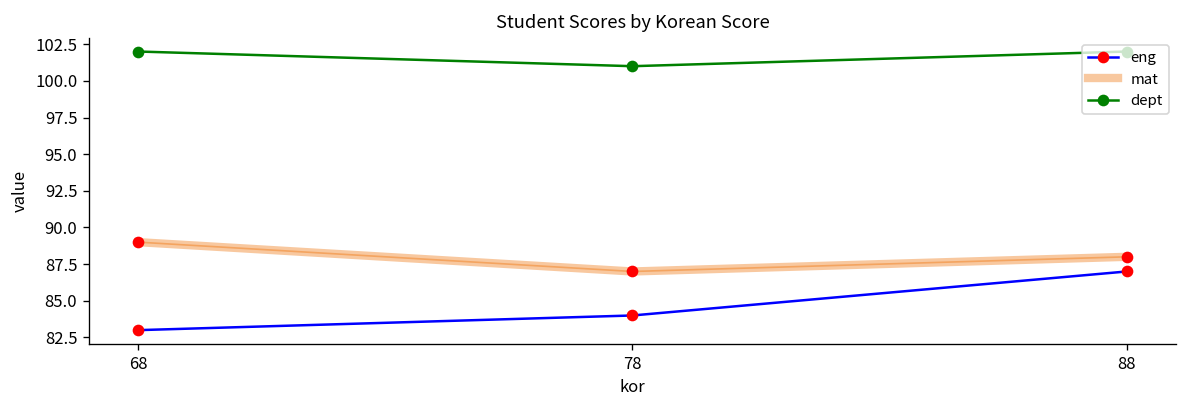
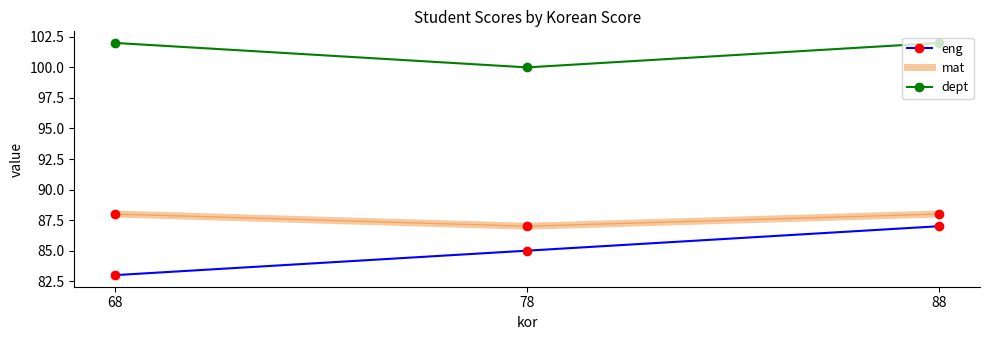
mat, 68: 89 -> 88
eng, 78: 84 -> 85
dept, 78: 101 -> 100
